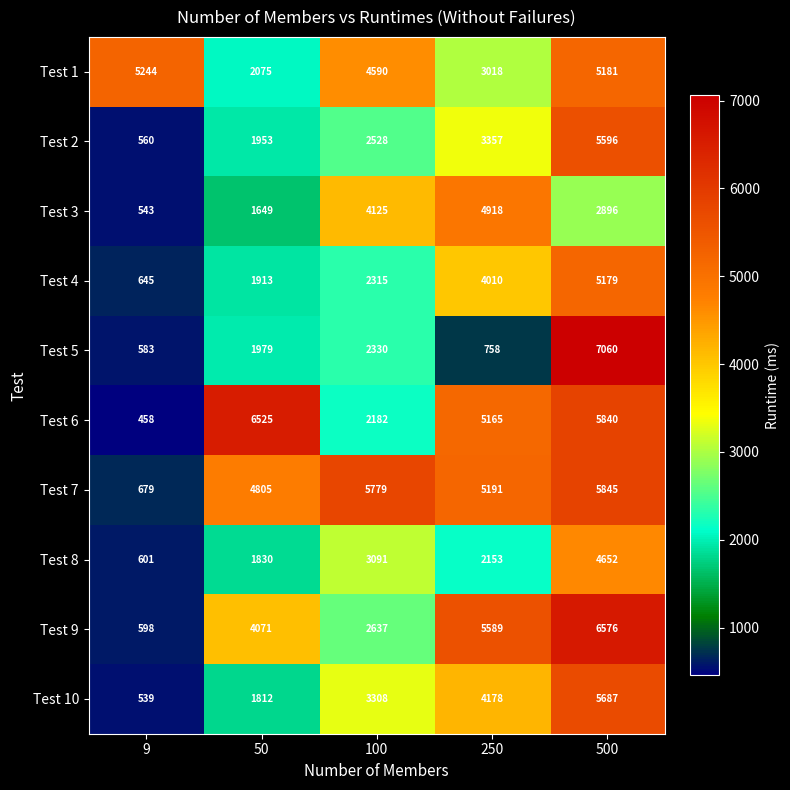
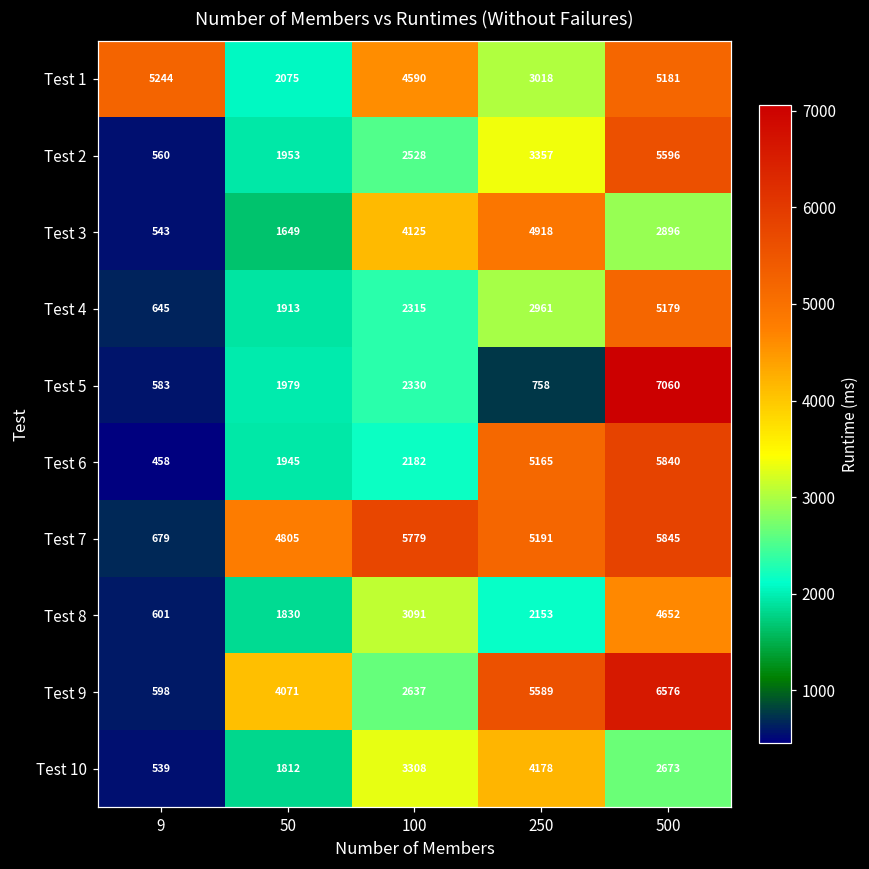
Test 4, 250: 4010 -> 2961
Test 6, 50: 6525 -> 1945
Test 10, 500: 5687 -> 2673
